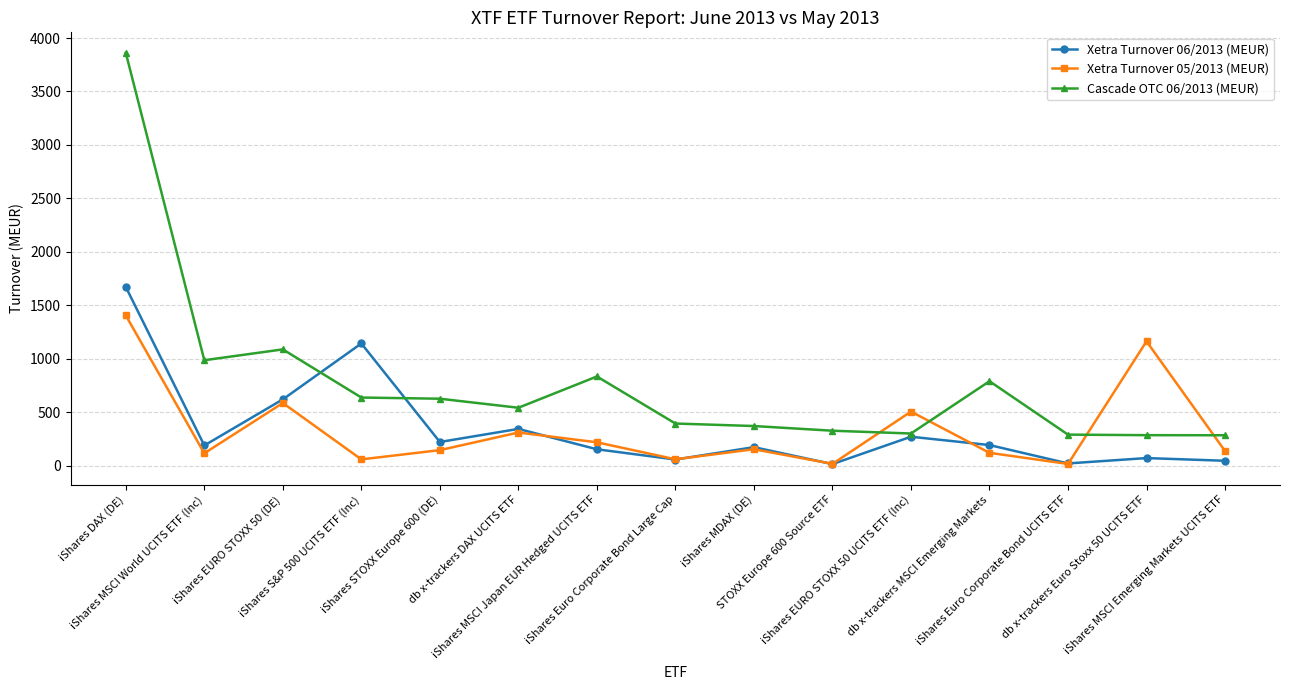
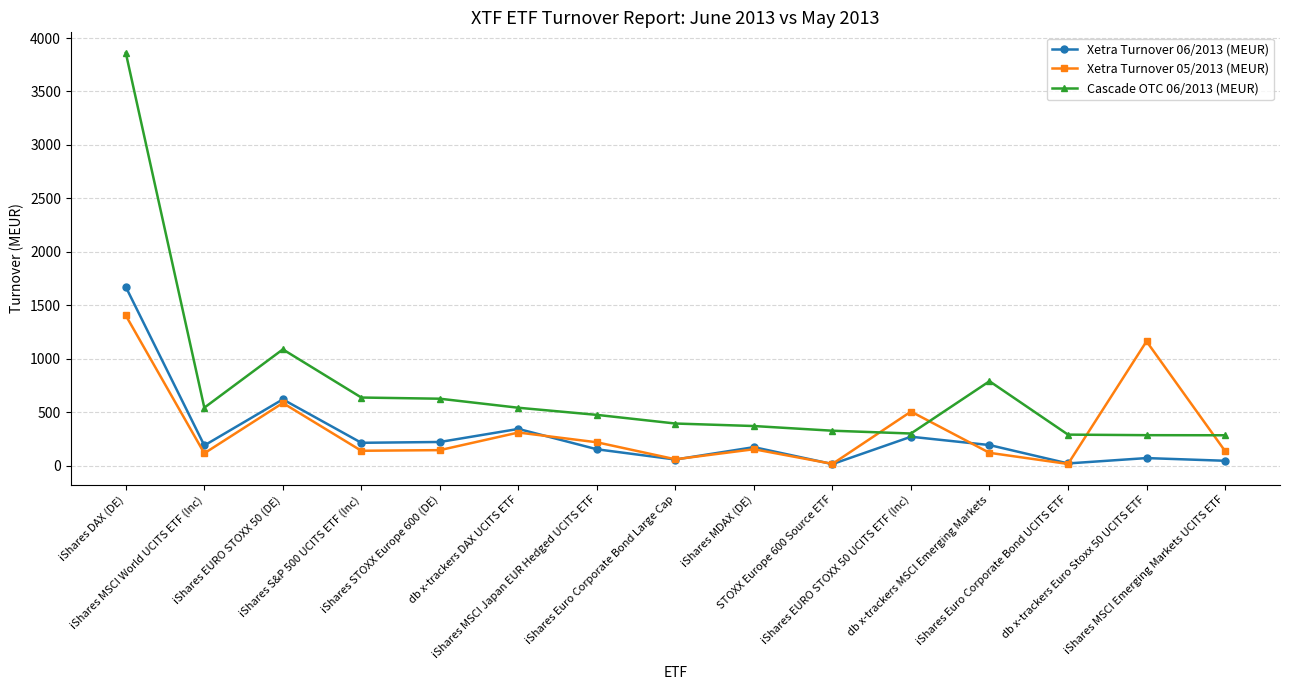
Cascade OTC 06/2013 (MEUR), iShares MSCI World UCITS ETF (Inc): 990 -> 540
Xetra Turnover 06/2013 (MEUR), iShares S&P 500 UCITS ETF (Inc): 1140 -> 210
Xetra Turnover 05/2013 (MEUR), iShares S&P 500 UCITS ETF (Inc): 60 -> 140
Cascade OTC 06/2013 (MEUR), iShares MSCI Japan EUR Hedged UCITS ETF: 830 -> 470
